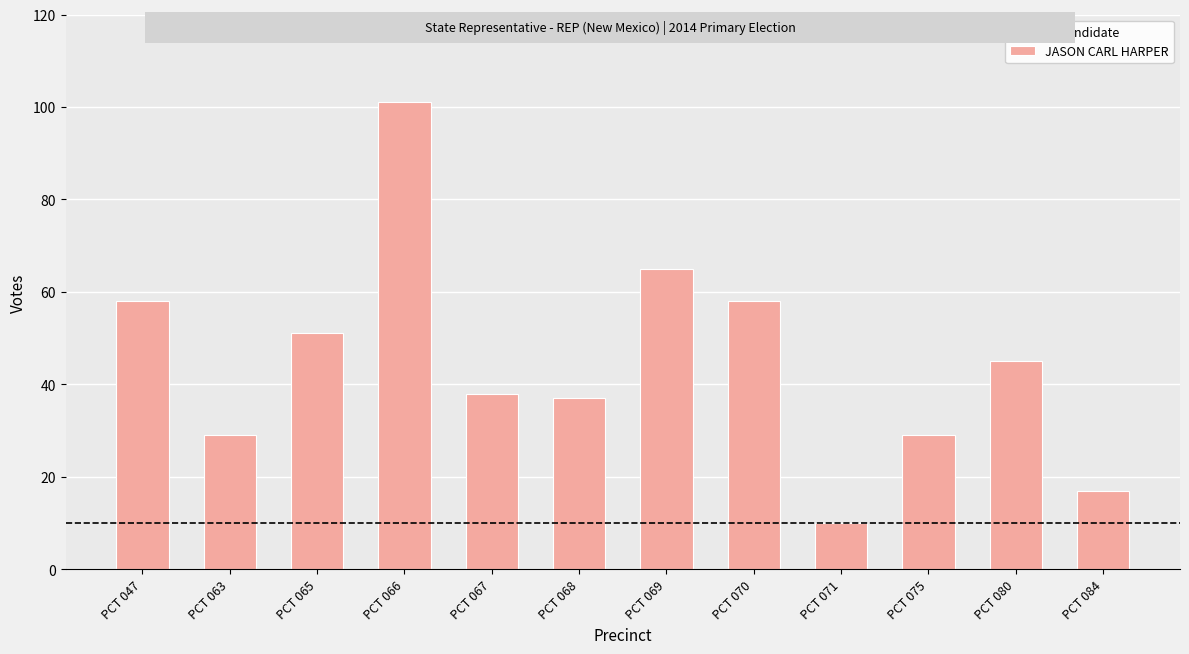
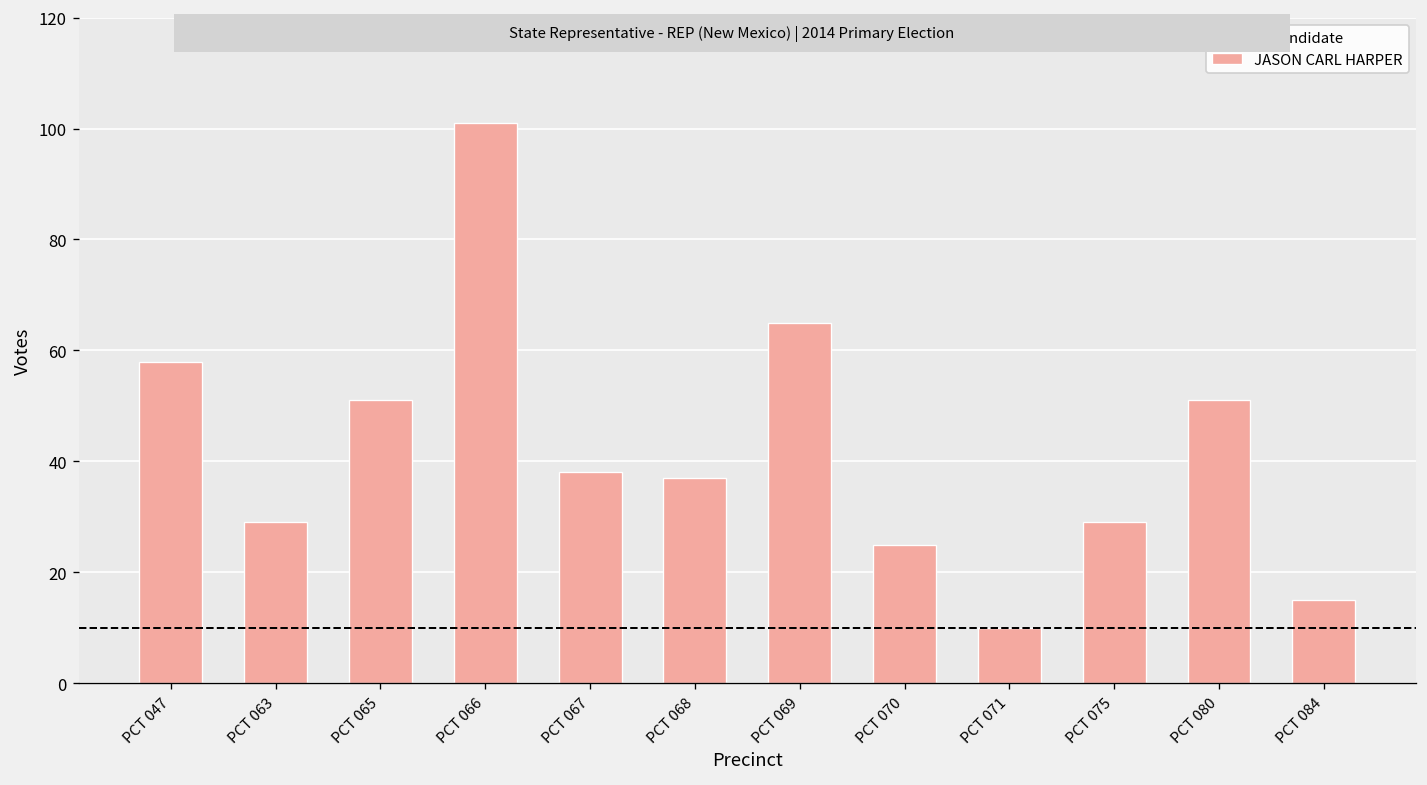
PCT 070: 58 -> 25
PCT 080: 45 -> 51
PCT 084: 17 -> 15
